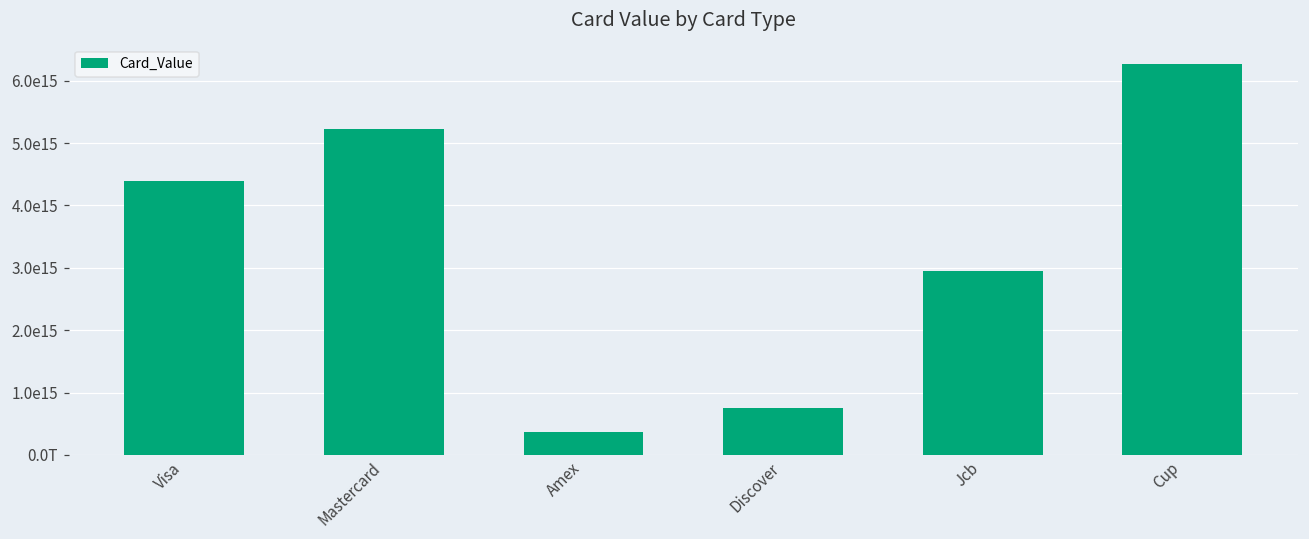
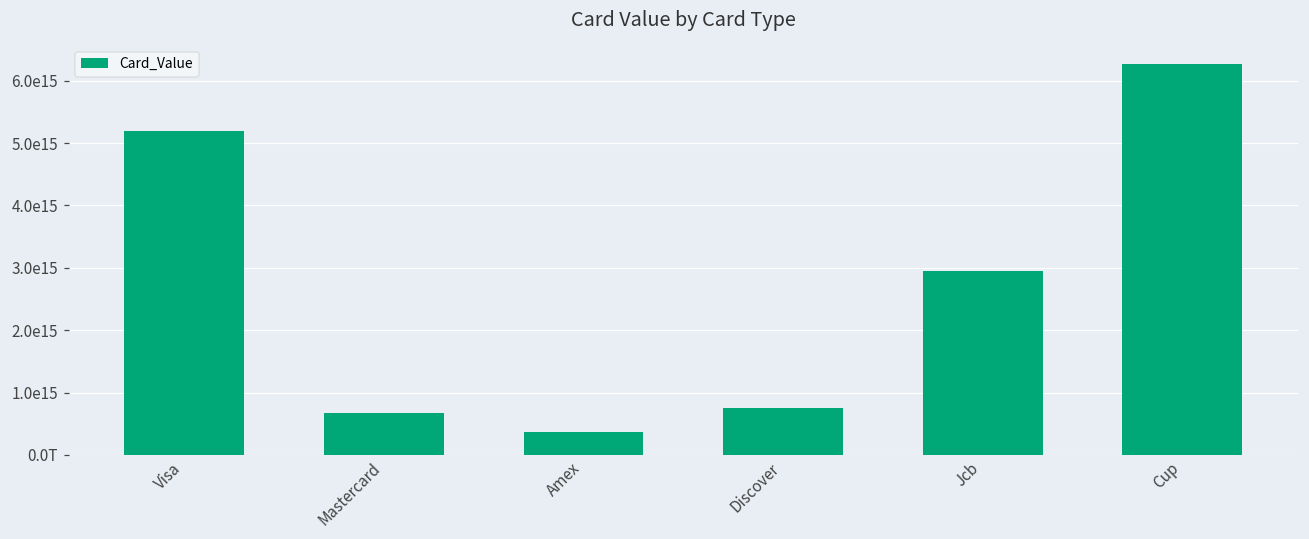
Visa: 4400000000000000 -> 5200000000000000
Mastercard: 5200000000000000 -> 700000000000000
